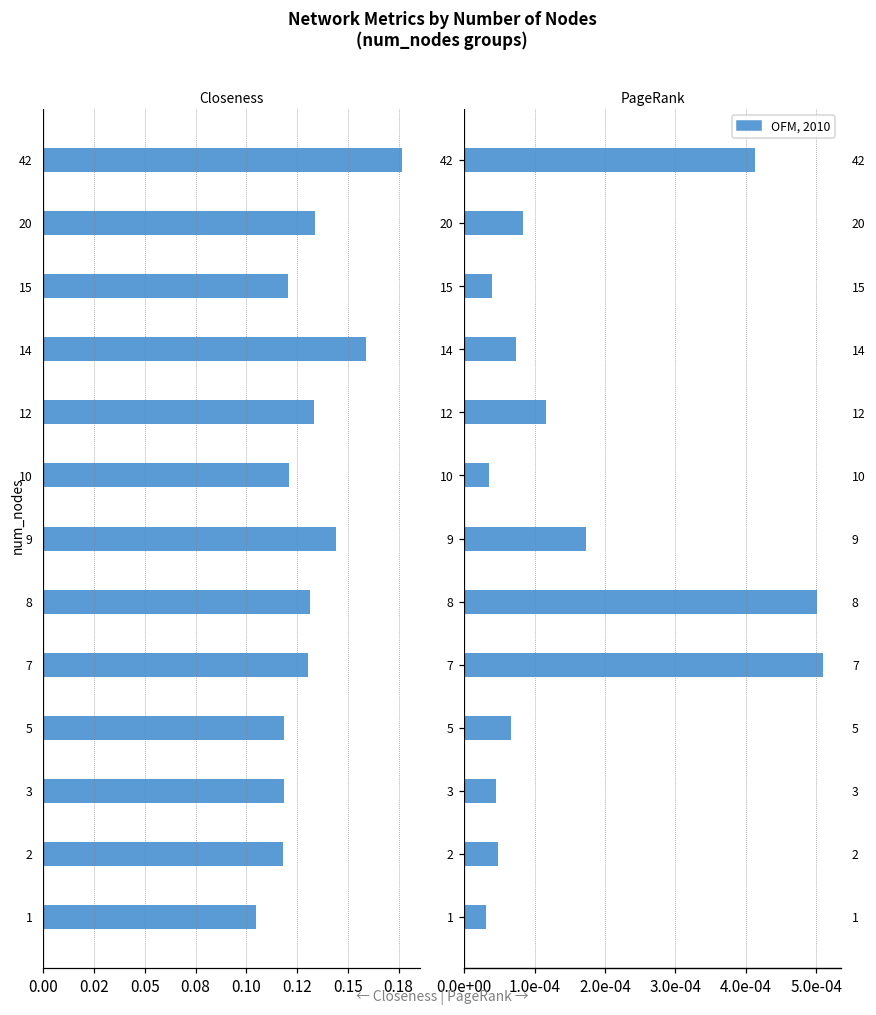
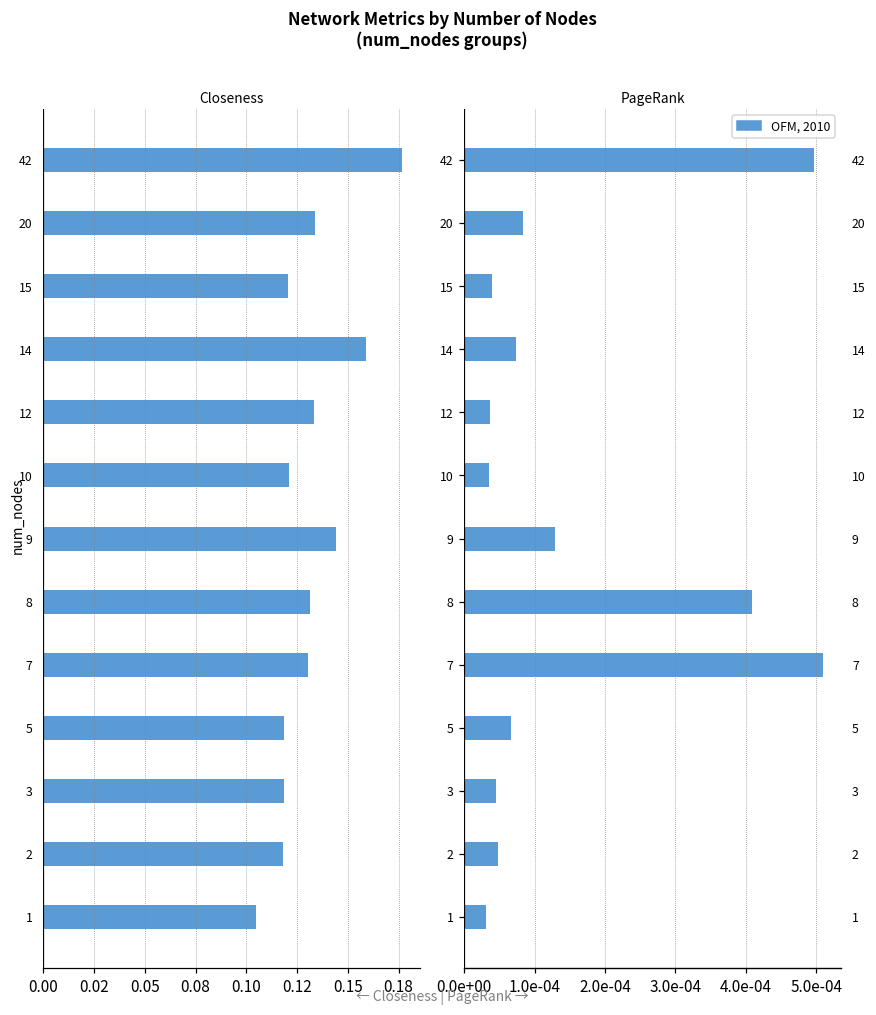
PageRank, 42: 0.00041 -> 0.00050
PageRank, 12: 0.00012 -> 0.00004
PageRank, 9: 0.00017 -> 0.00013
PageRank, 8: 0.00050 -> 0.00041
